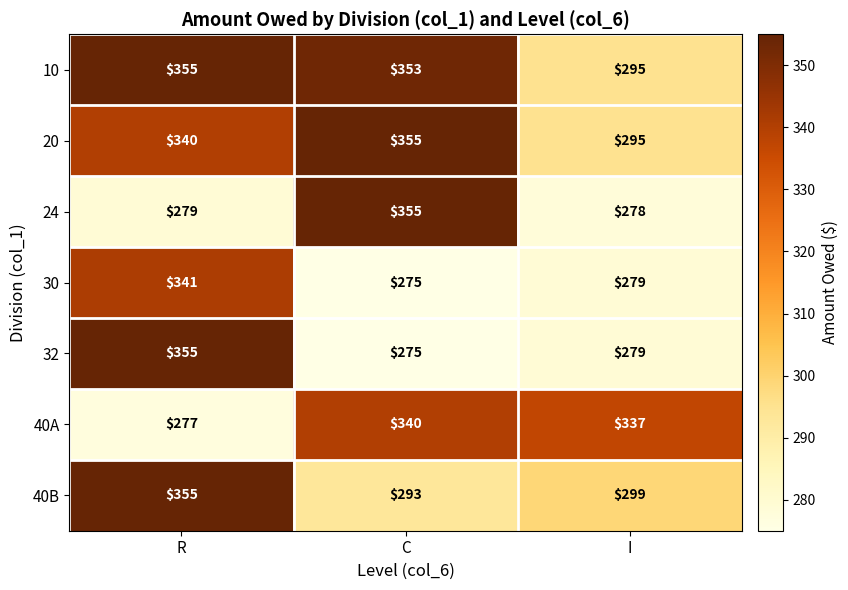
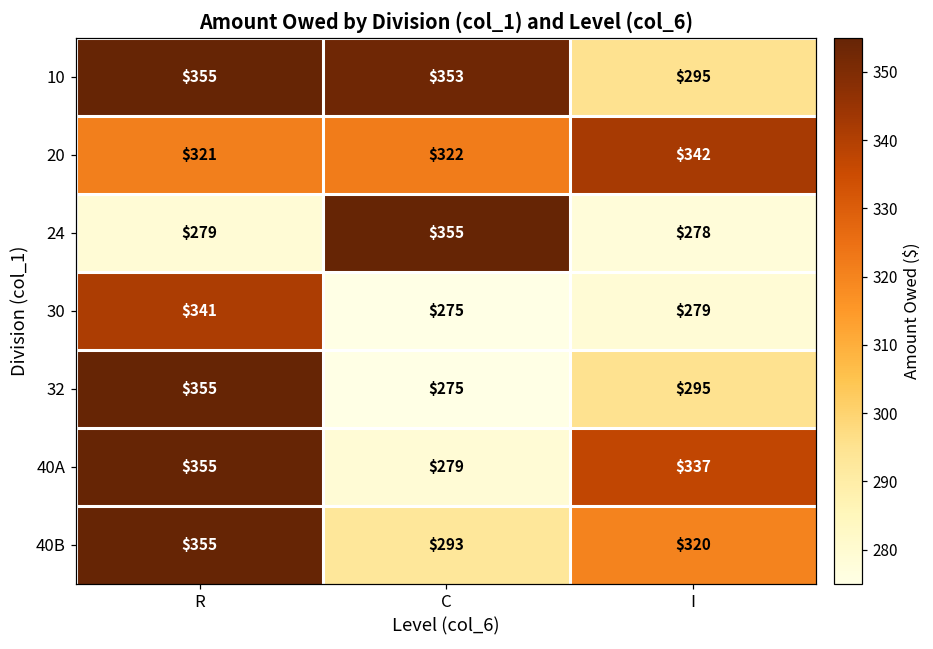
20, R: $340 -> $321
20, C: $355 -> $322
20, I: $295 -> $342
32, I: $279 -> $295
40A, R: $277 -> $355
40A, C: $340 -> $279
40B, I: $299 -> $320
